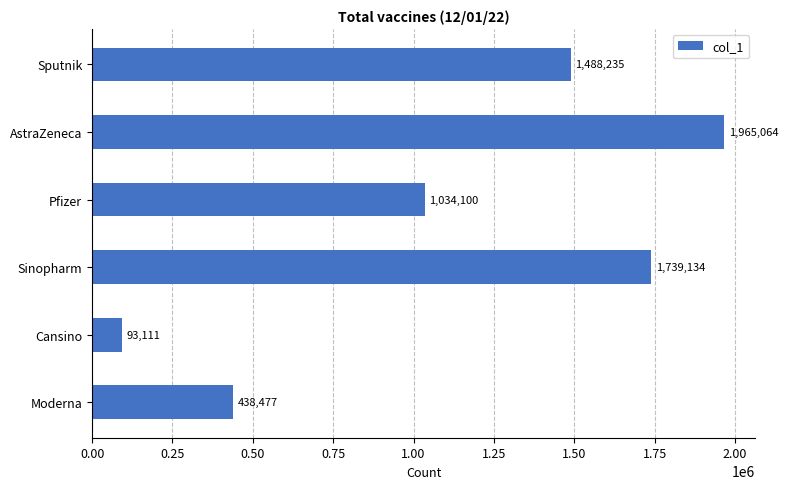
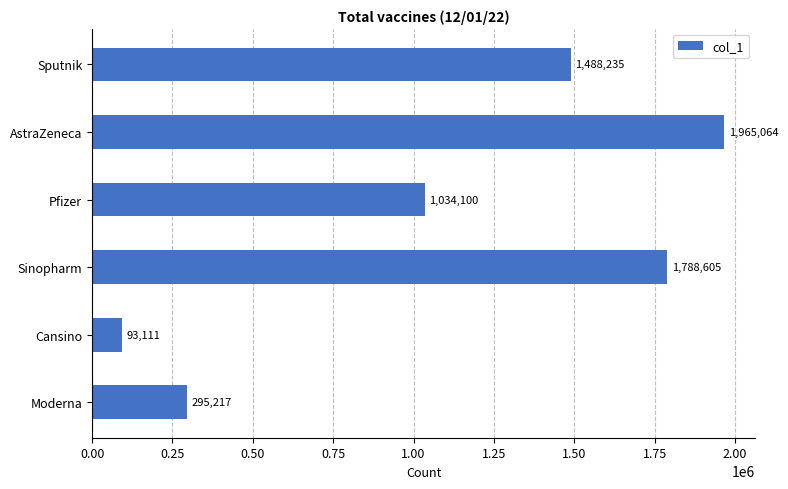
Sinopharm: 1,739,134 -> 1,788,605
Moderna: 438,477 -> 295,217
